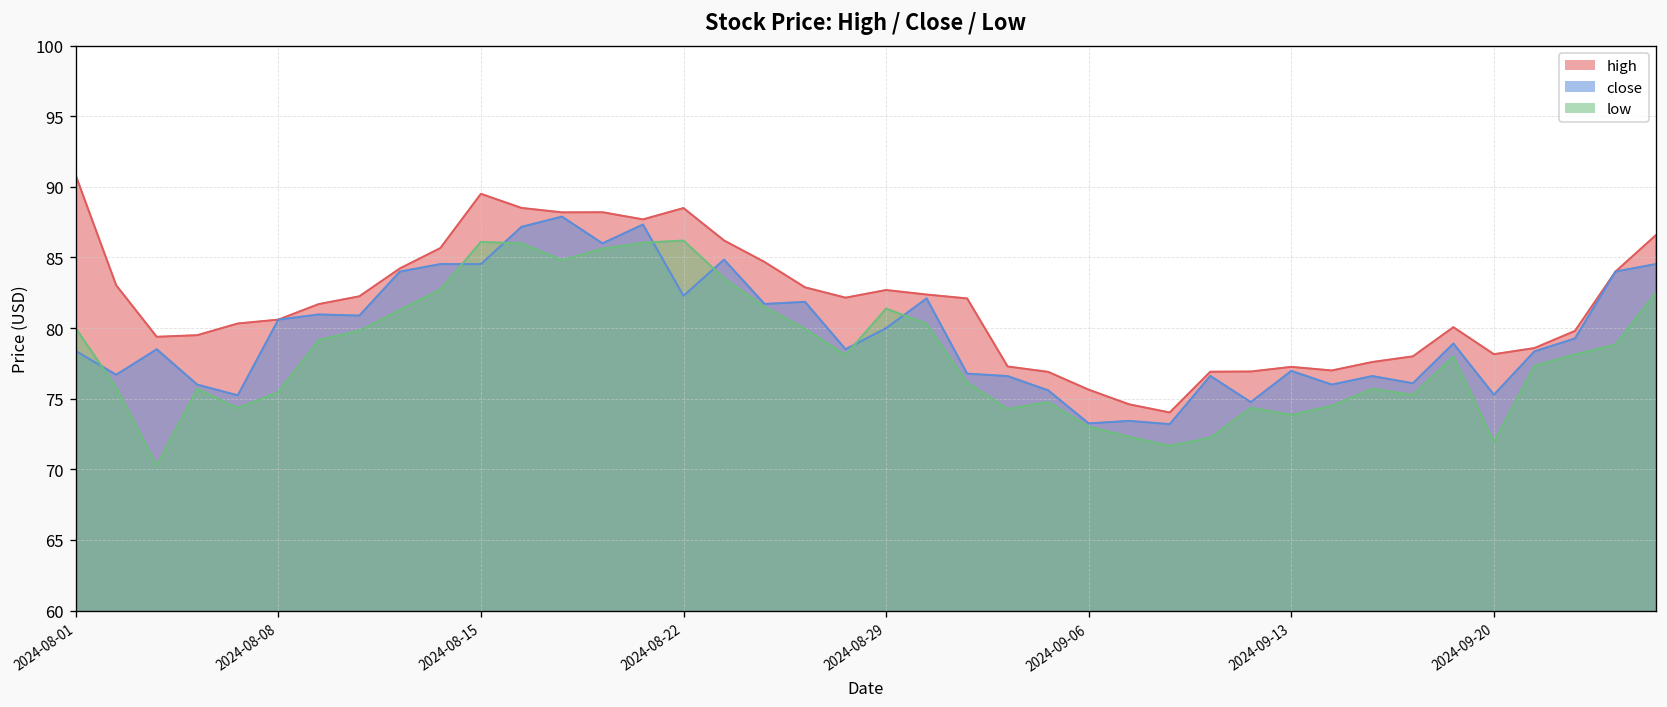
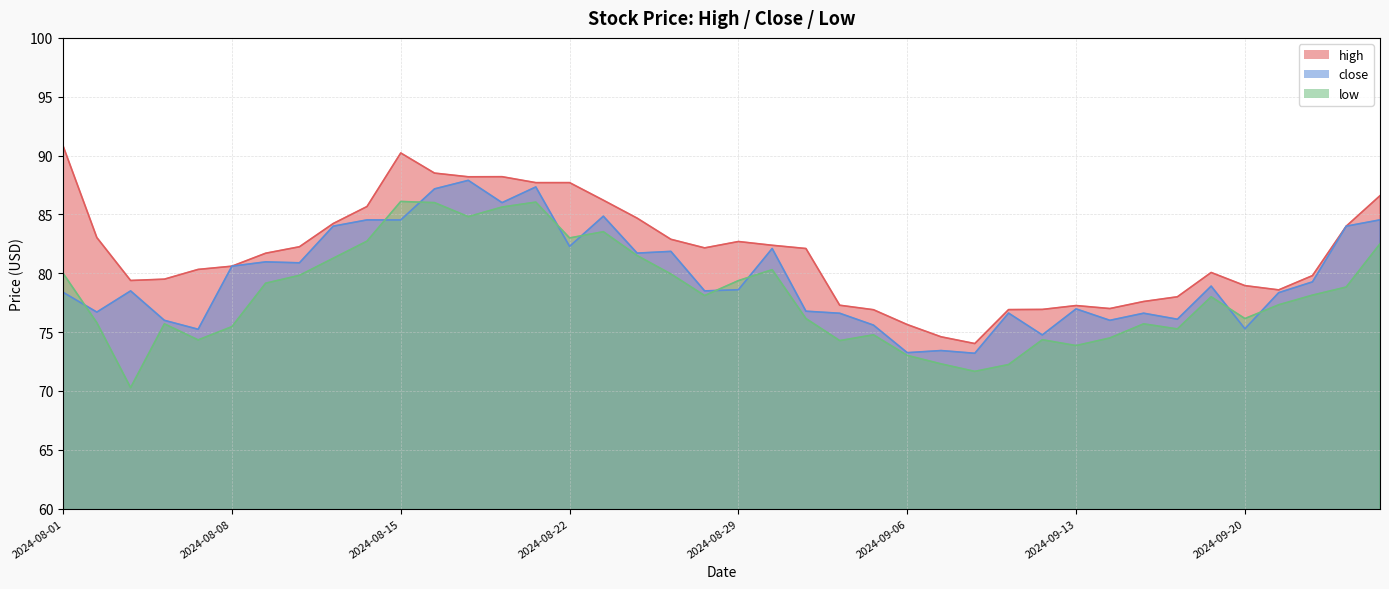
high, 2024-08-15: 89.5 -> 90.2
high, 2024-08-22: 88.5 -> 87.7
low, 2024-08-22: 86.2 -> 83.0
close, 2024-08-29: 80.0 -> 78.6
low, 2024-08-29: 81.4 -> 79.4
high, 2024-09-20: 78.2 -> 78.9
low, 2024-09-20: 71.9 -> 76.2
